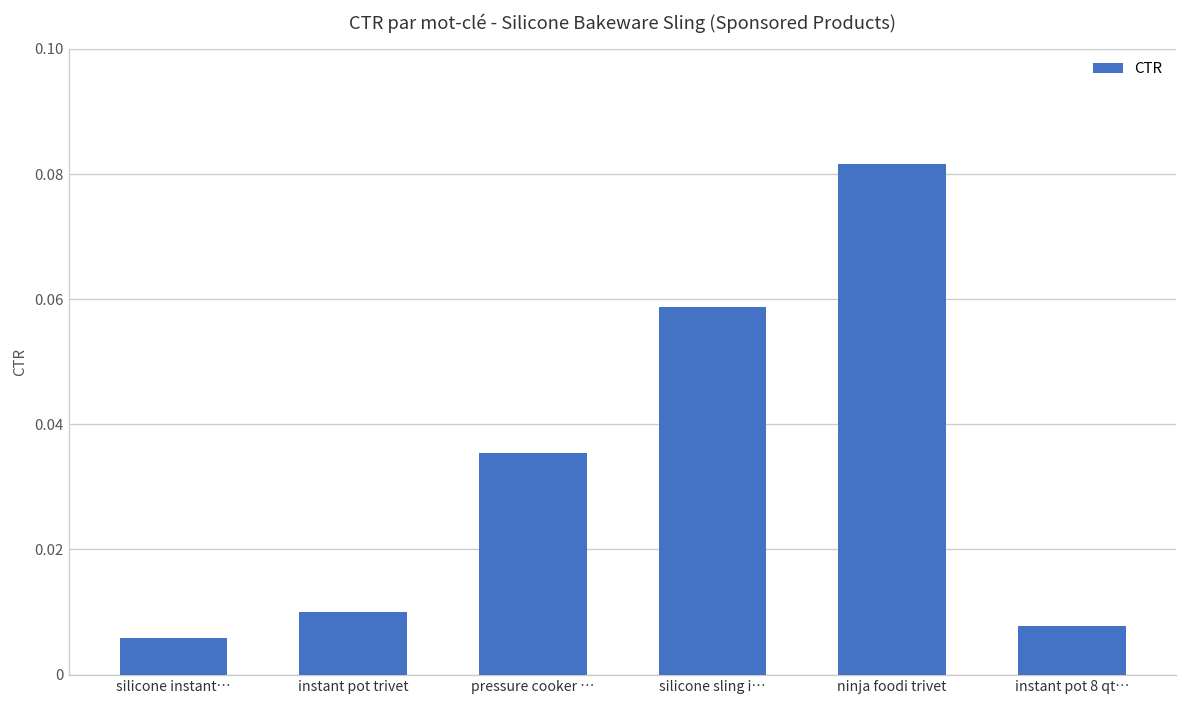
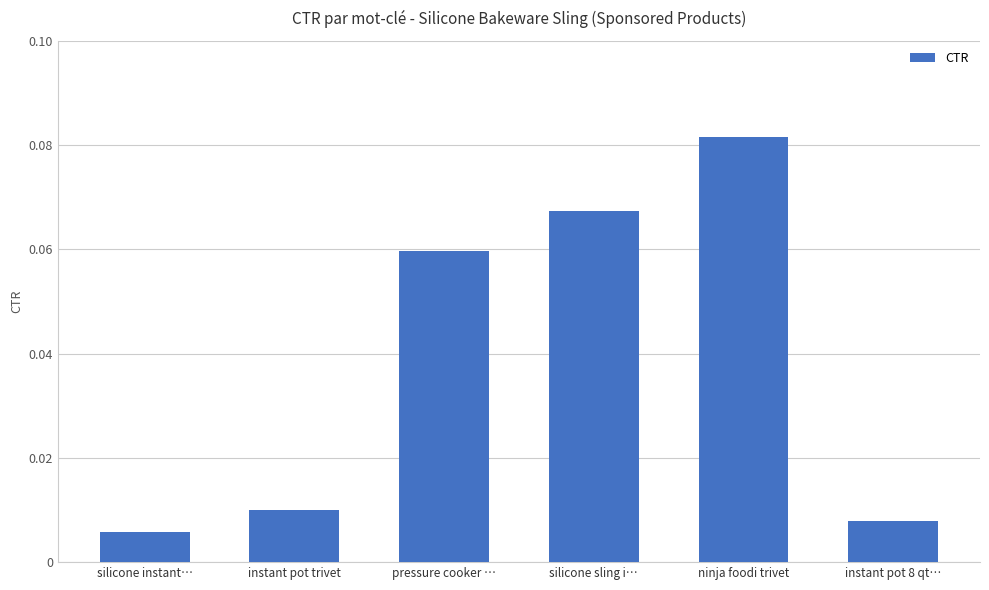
pressure cooker …: 0.035 -> 0.060
silicone sling i…: 0.059 -> 0.067
